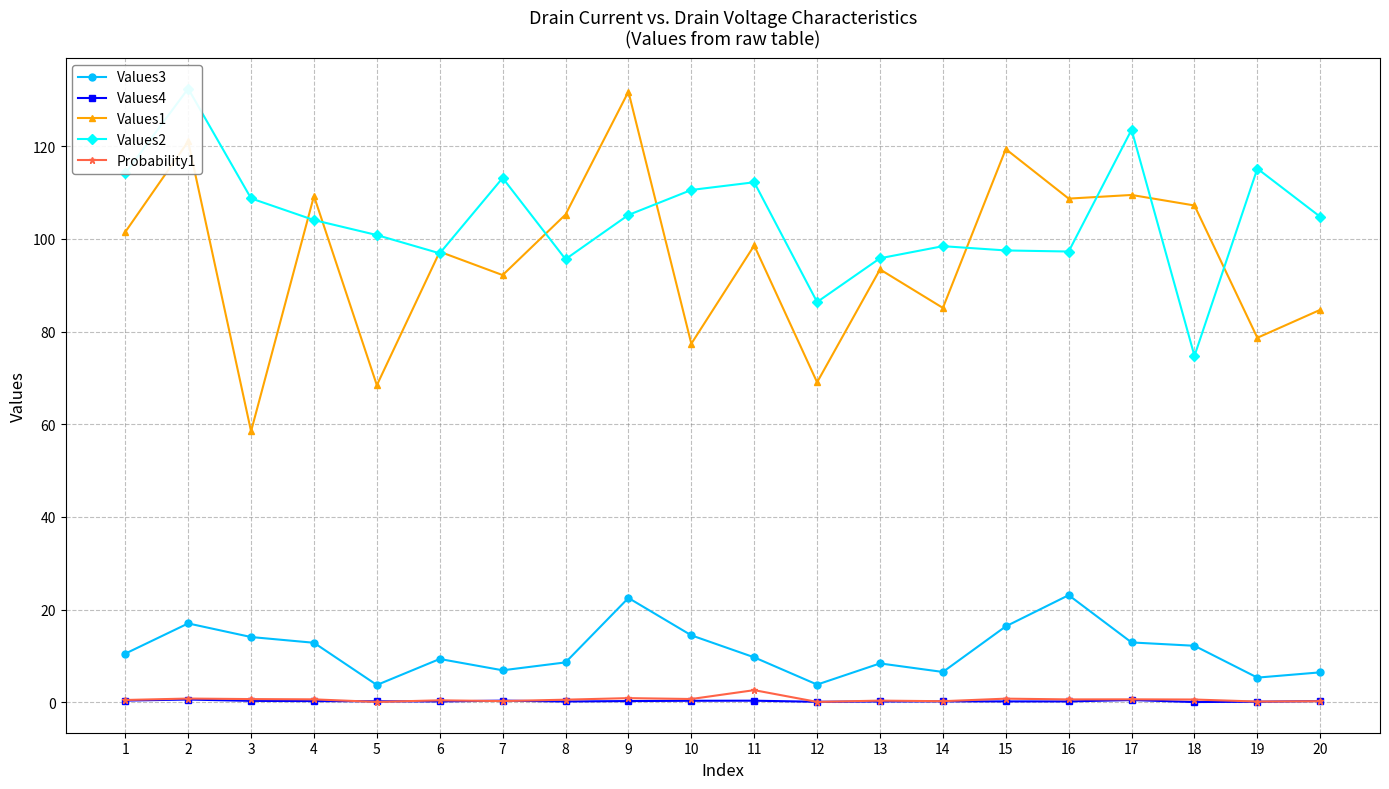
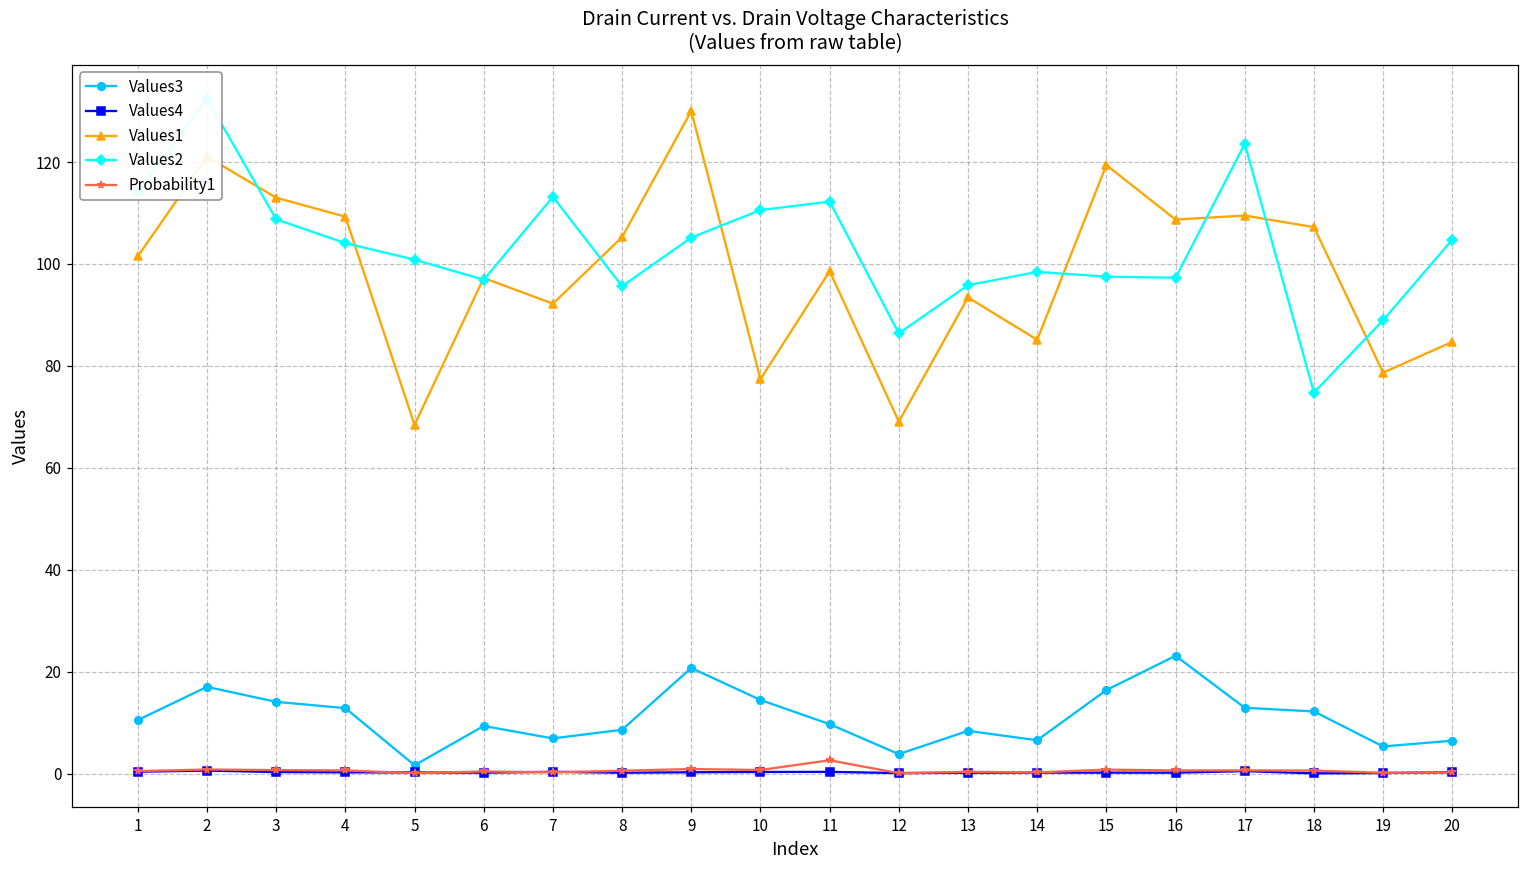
Values1, 3: 58 -> 113
Values3, 5: 4 -> 2
Values3, 9: 23 -> 21
Values1, 9: 132 -> 130
Values2, 19: 115 -> 89
